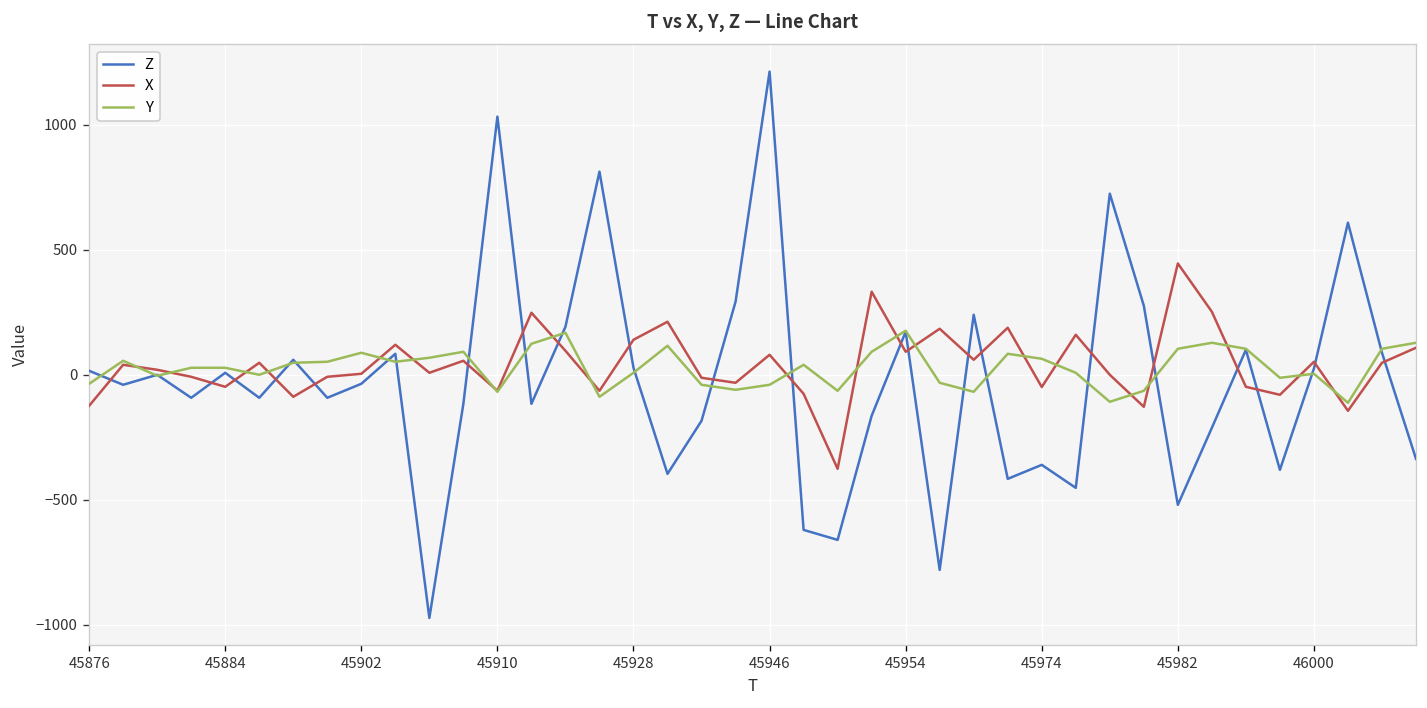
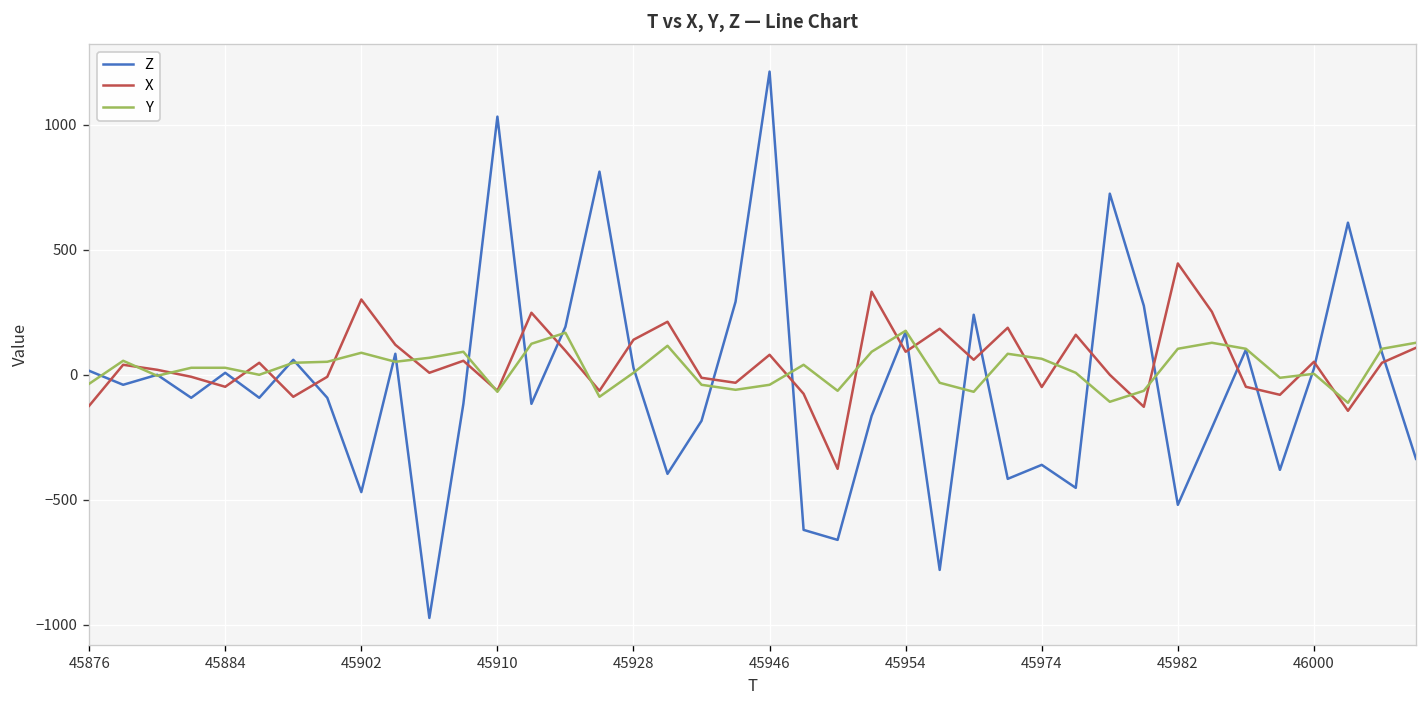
Z, 45902: -40 -> -470
X, 45902: 0 -> 300
